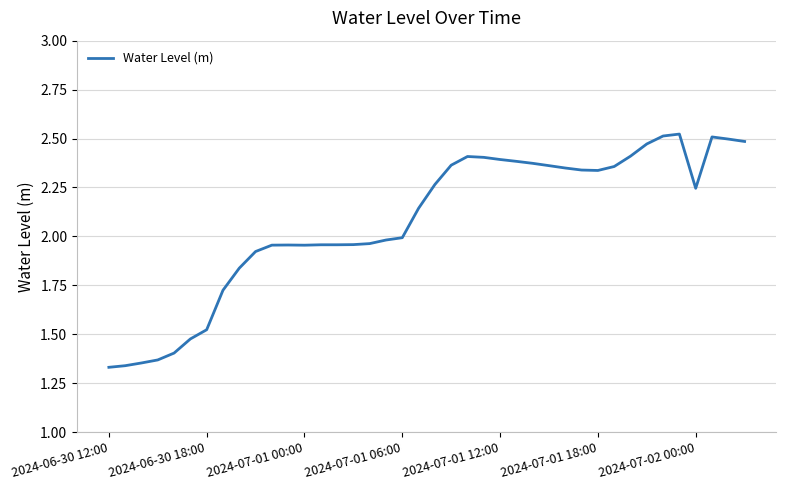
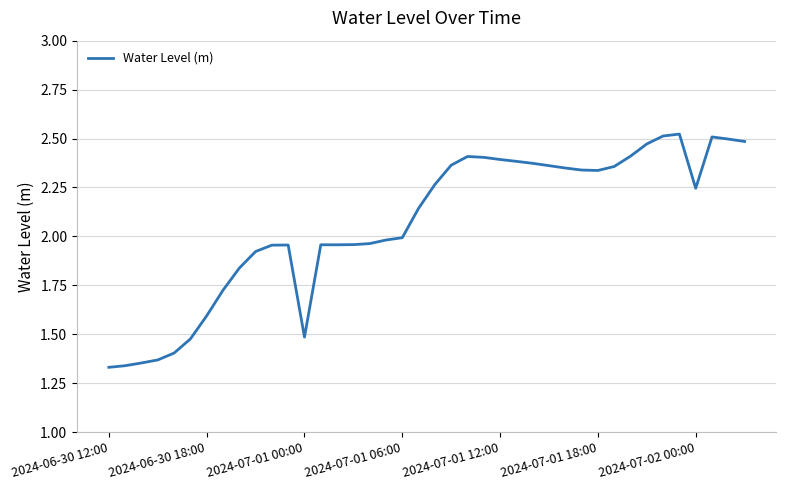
2024-06-30 18:00: 1.52 -> 1.59
2024-07-01 00:00: 1.96 -> 1.49
